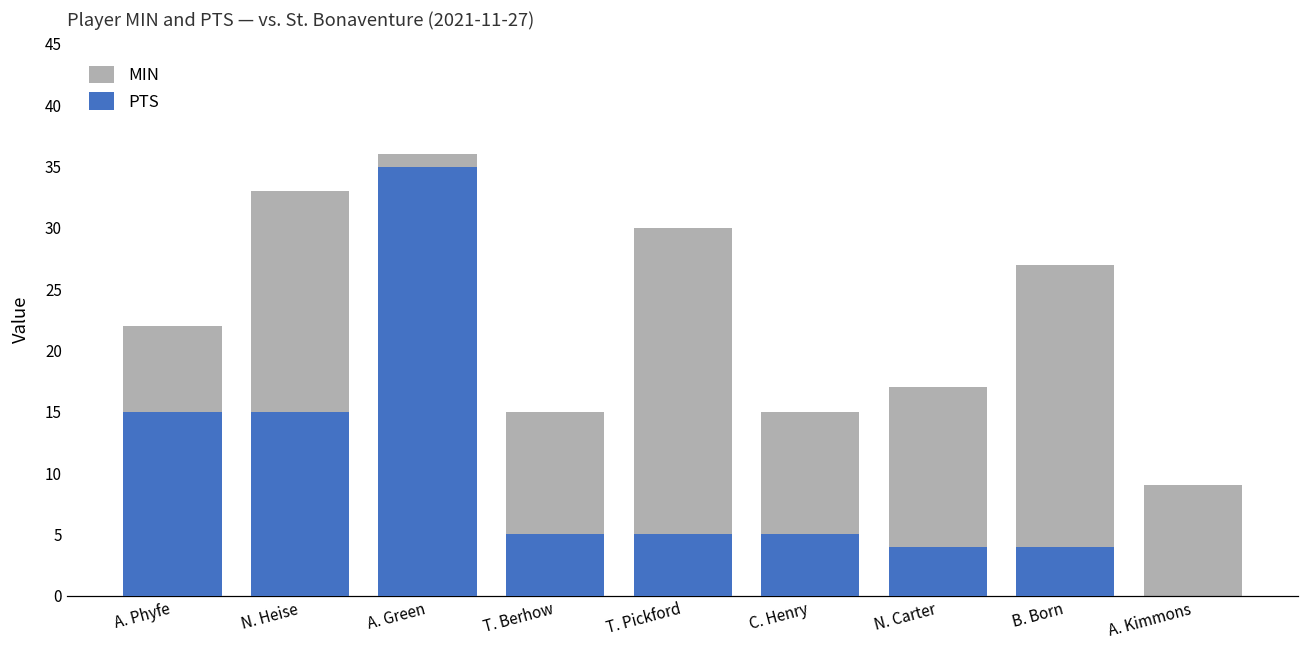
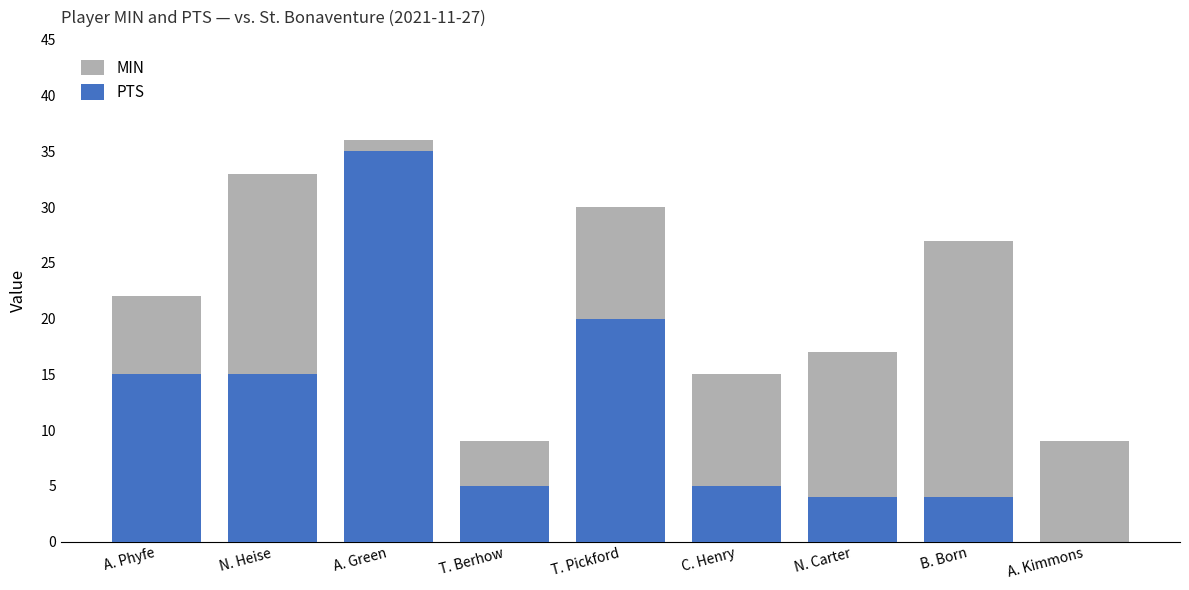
MIN, T. Berhow: 15 -> 9
PTS, T. Pickford: 5 -> 20
